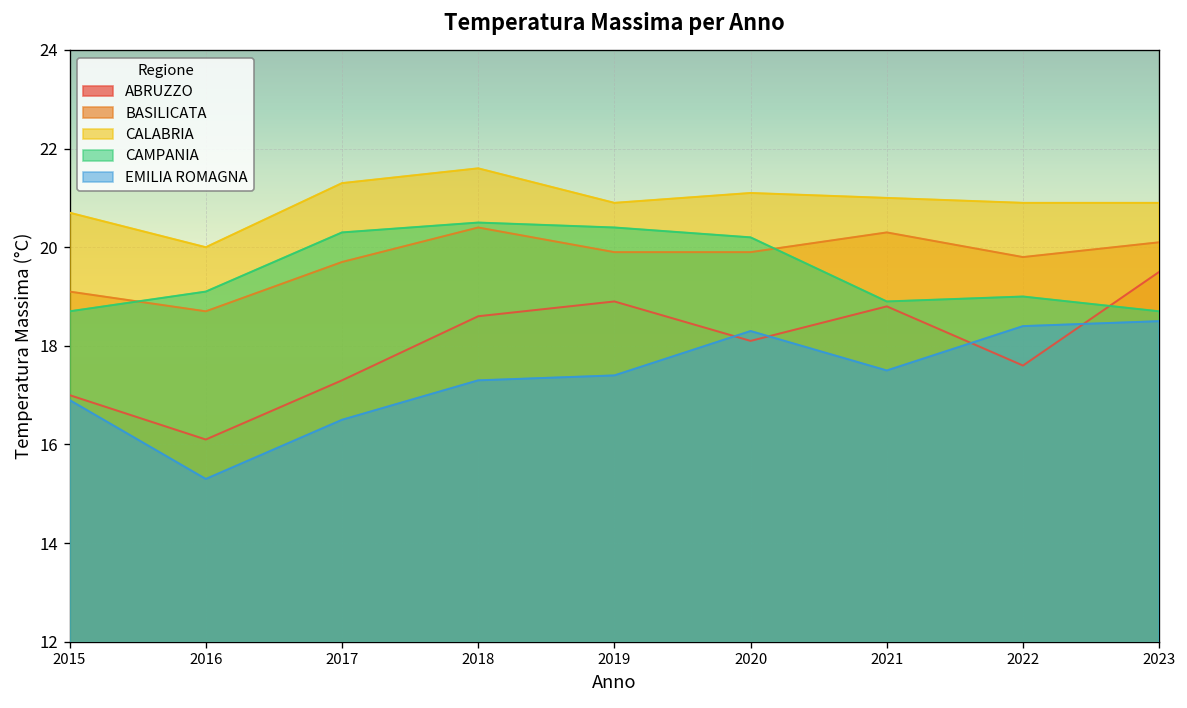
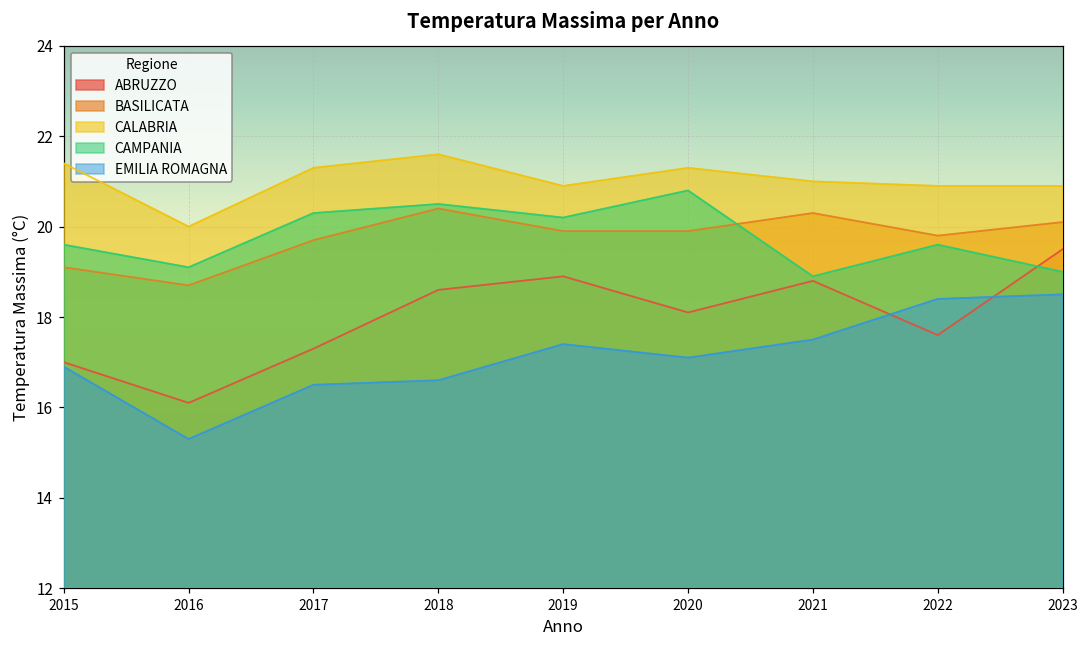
CALABRIA, 2015: 20.7 -> 21.4
CAMPANIA, 2015: 18.7 -> 19.6
EMILIA ROMAGNA, 2018: 17.3 -> 16.6
CAMPANIA, 2019: 20.4 -> 20.2
CALABRIA, 2020: 21.1 -> 21.3
CAMPANIA, 2020: 20.2 -> 20.8
EMILIA ROMAGNA, 2020: 18.3 -> 17.1
CAMPANIA, 2022: 19.0 -> 19.6
CAMPANIA, 2023: 18.7 -> 19.0
